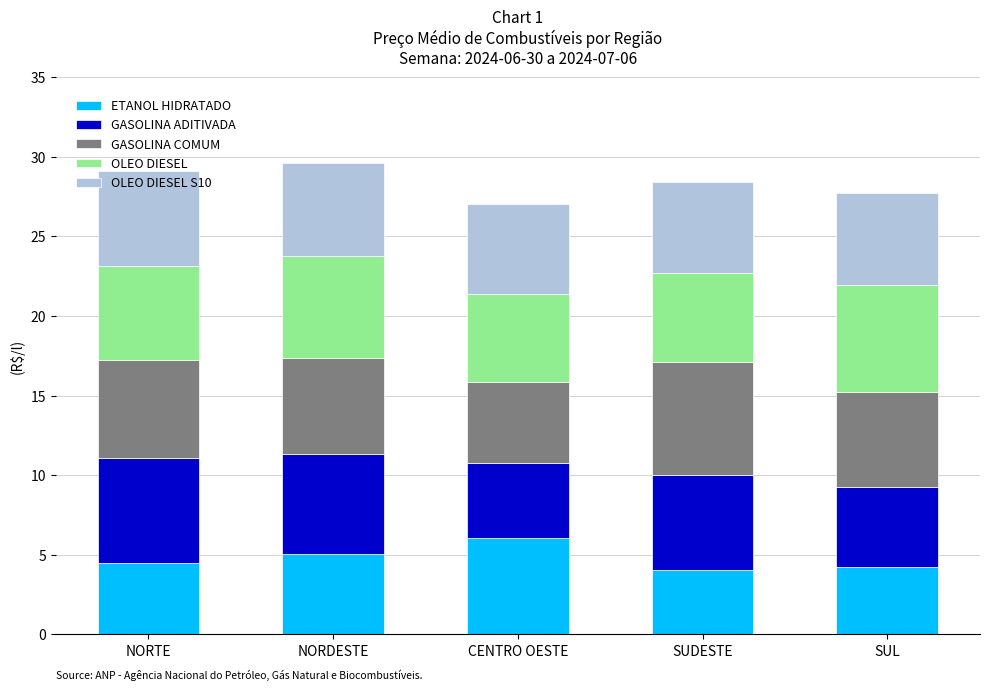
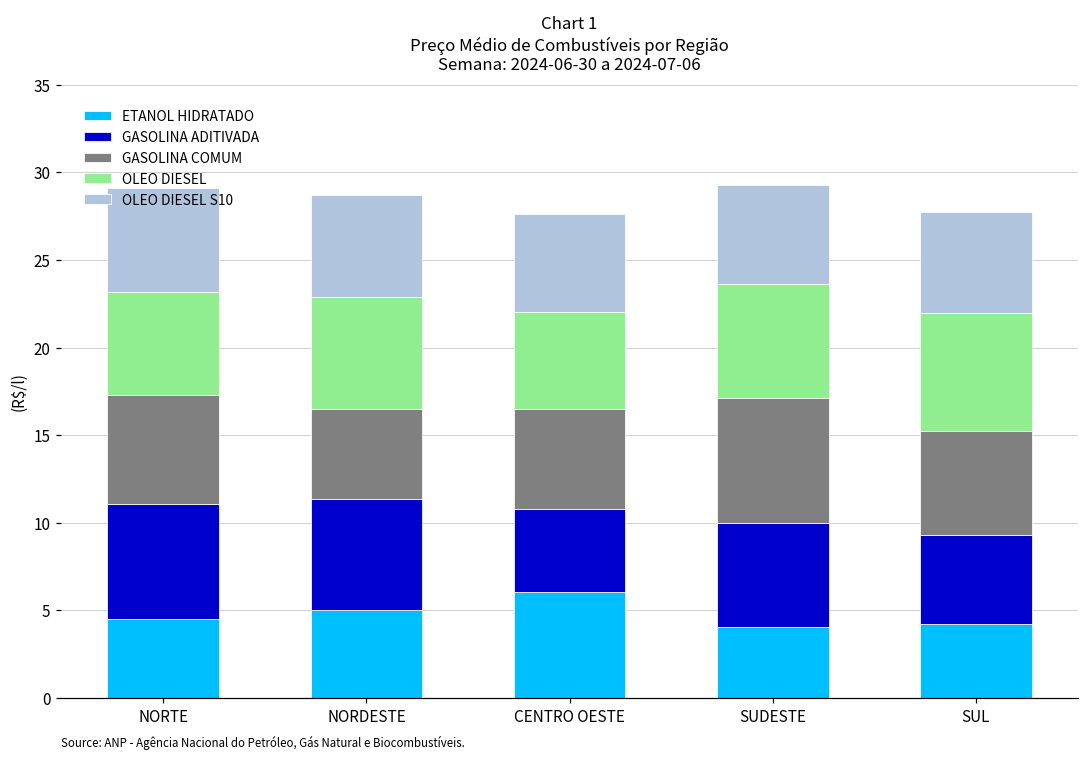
GASOLINA COMUM, NORDESTE: 6.1 -> 5.2
GASOLINA COMUM, CENTRO OESTE: 5.1 -> 5.7
OLEO DIESEL, SUDESTE: 5.6 -> 6.5
